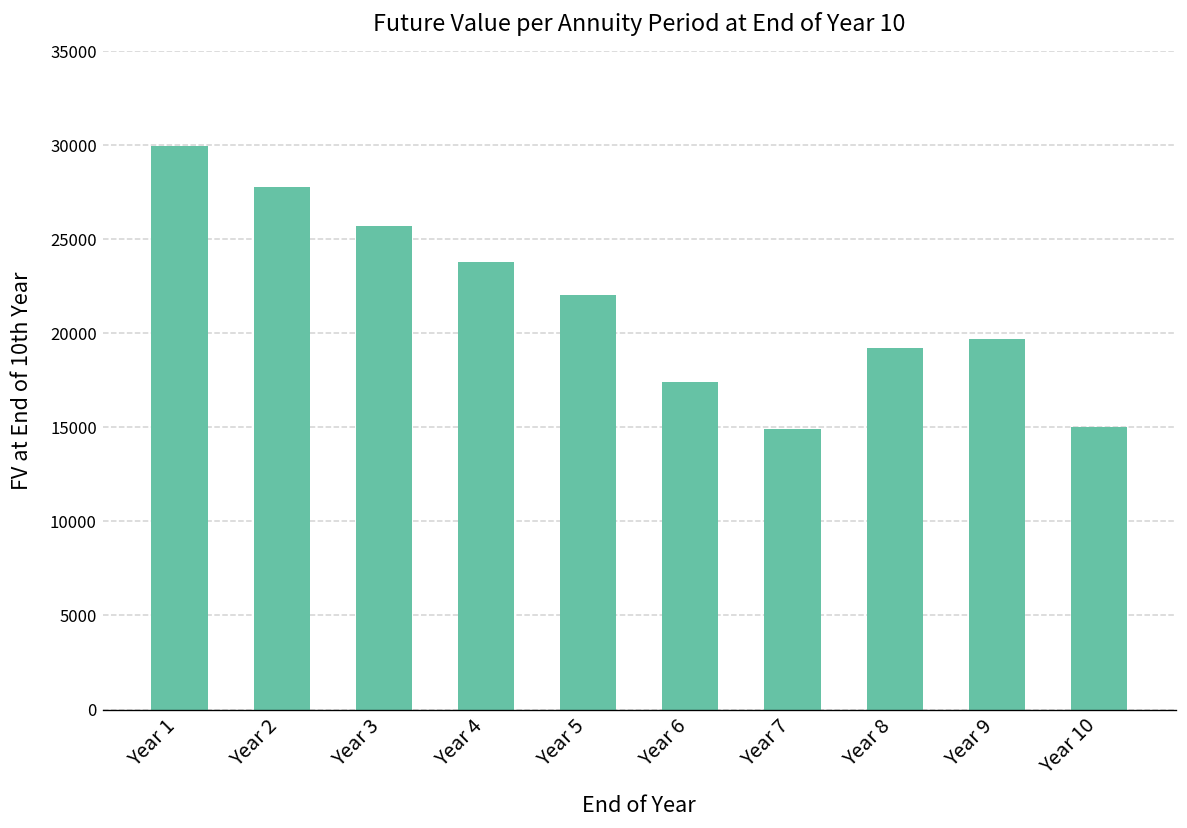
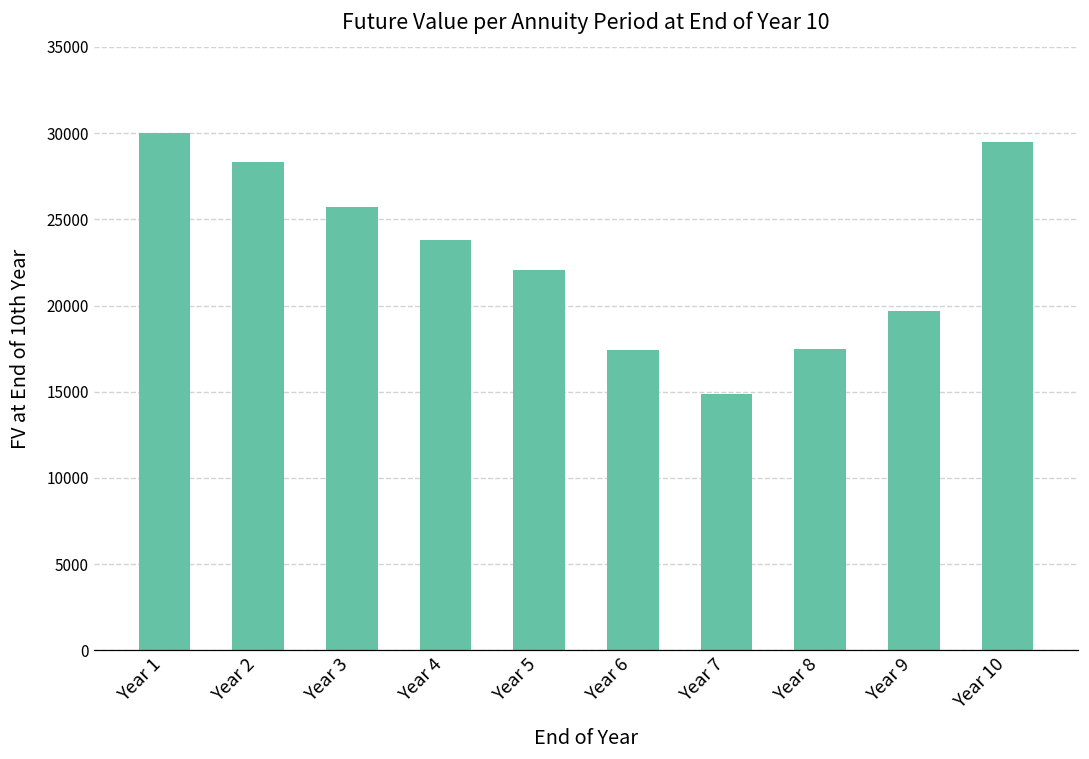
Year 2: 27800 -> 28300
Year 8: 19200 -> 17500
Year 10: 15000 -> 29500
